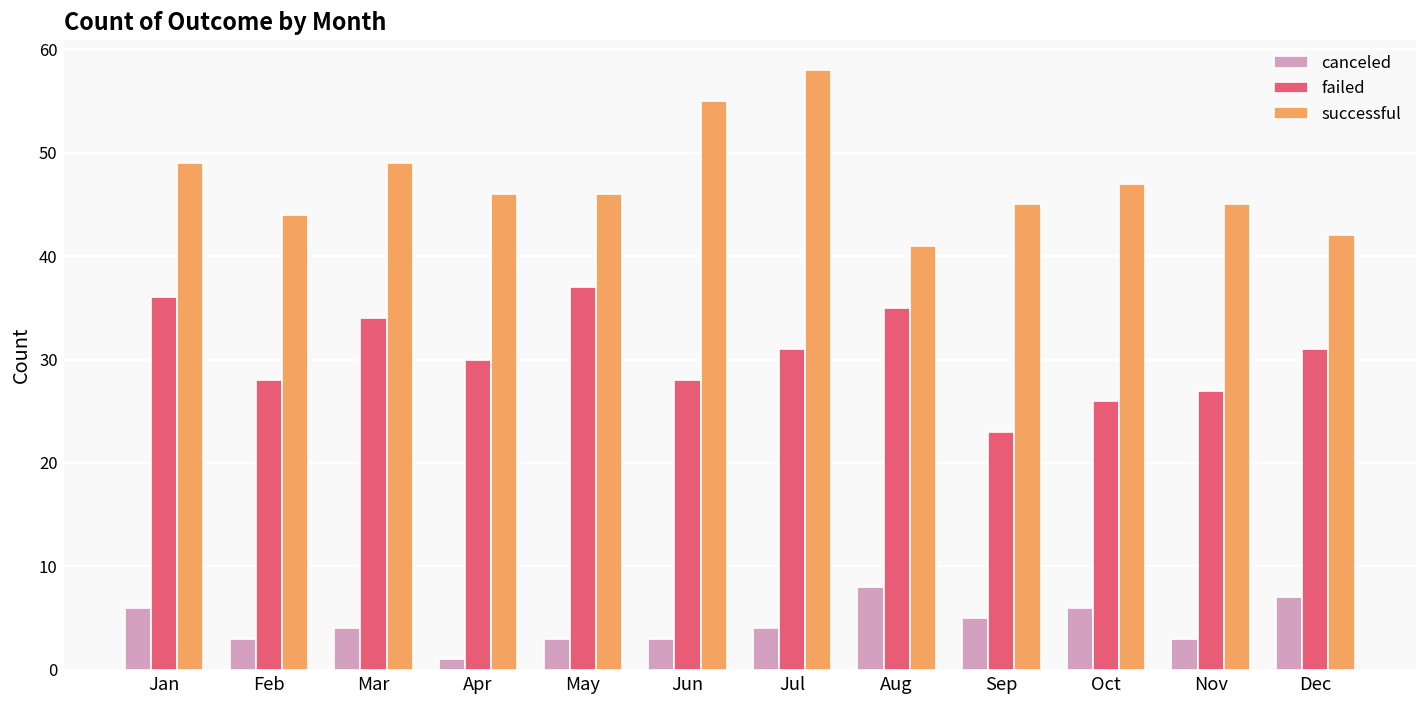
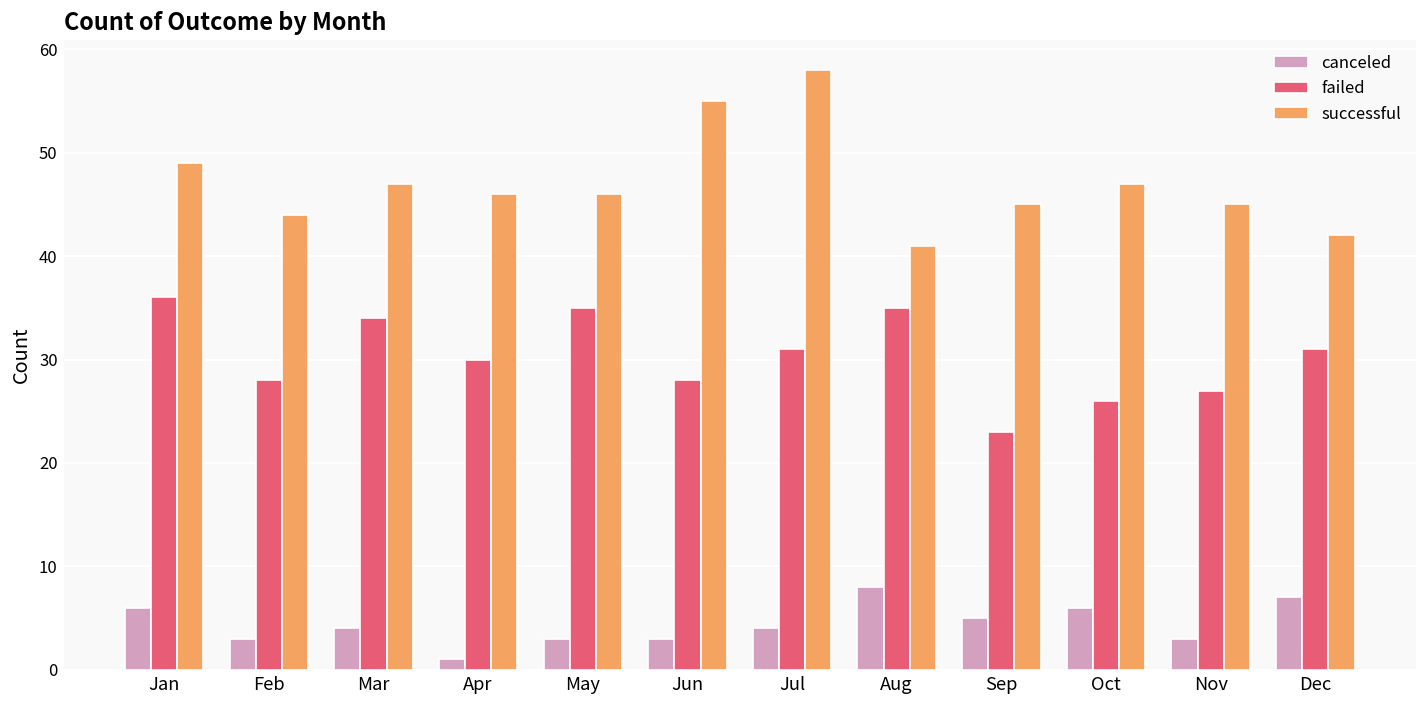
successful, Mar: 49 -> 47
failed, May: 37 -> 35
